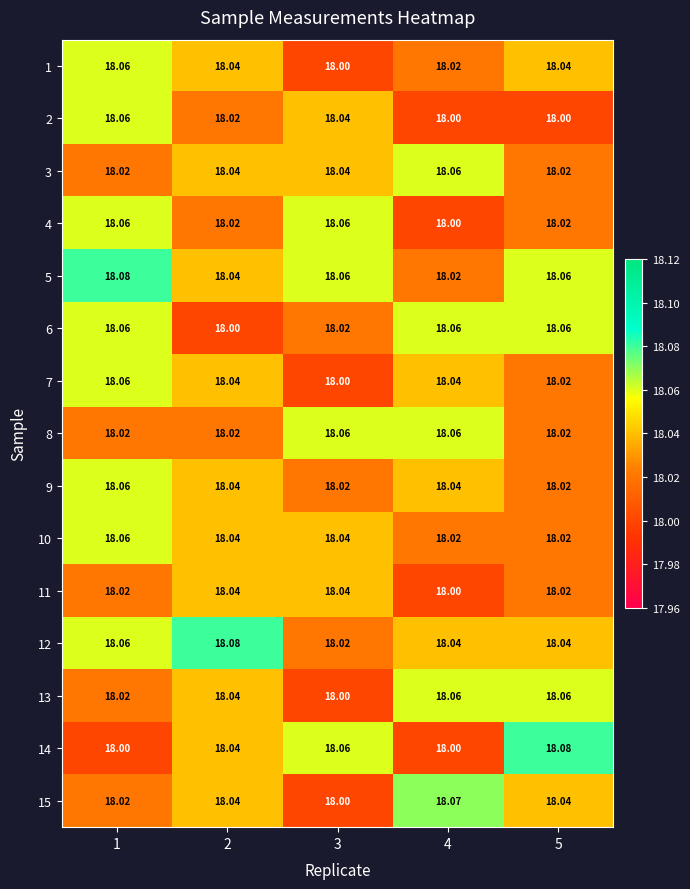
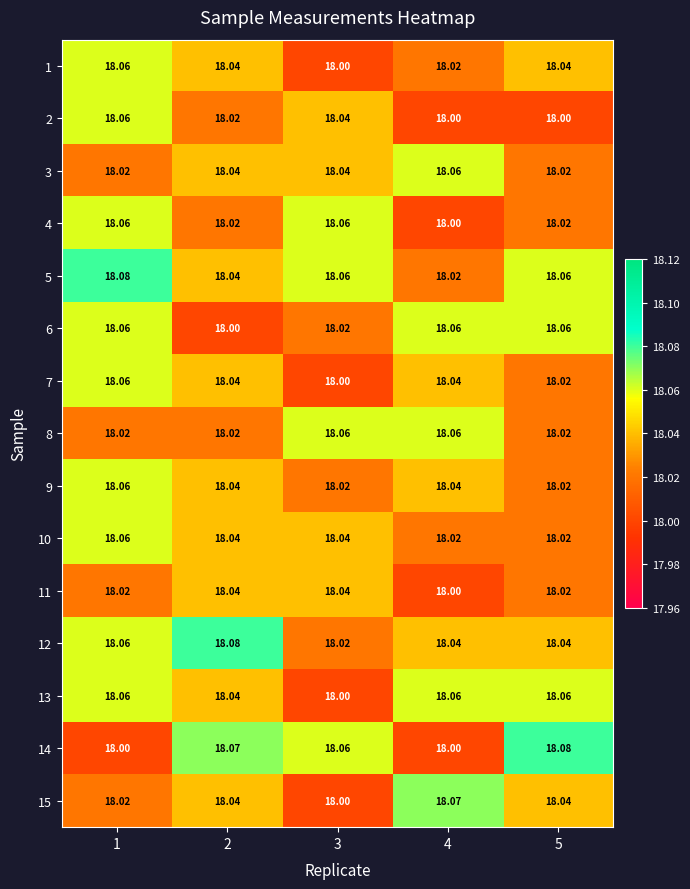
13, 1: 18.02 -> 18.06
14, 2: 18.04 -> 18.07
